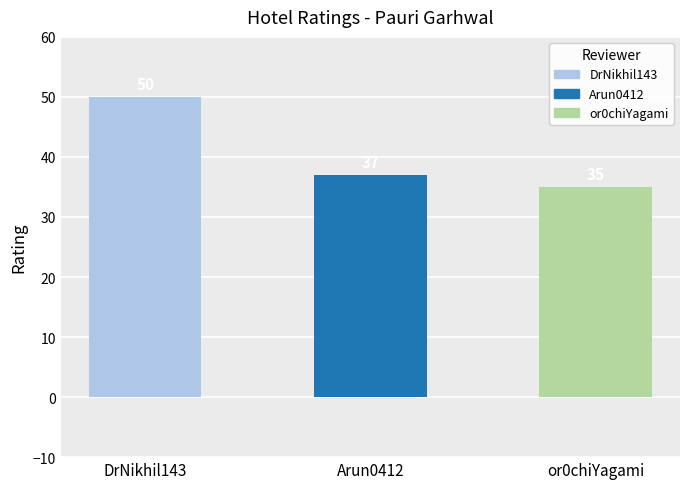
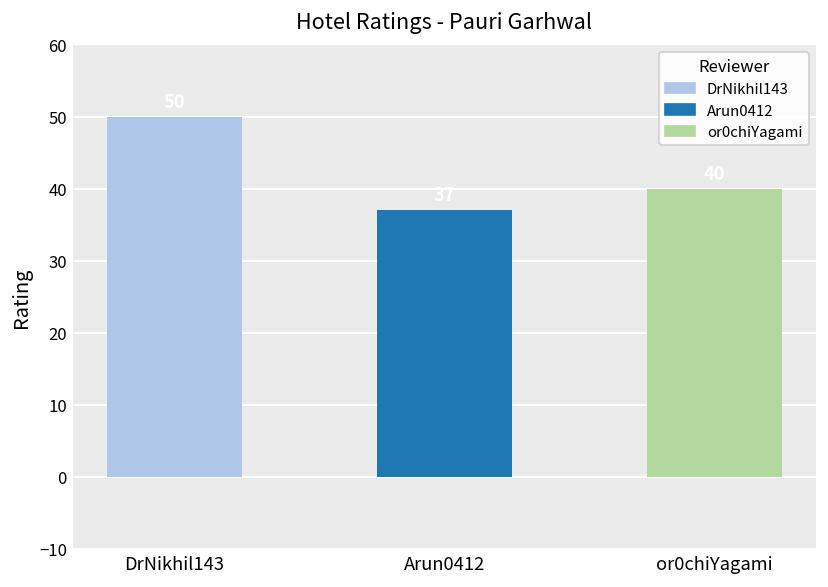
or0chiYagami: 35 -> 40
